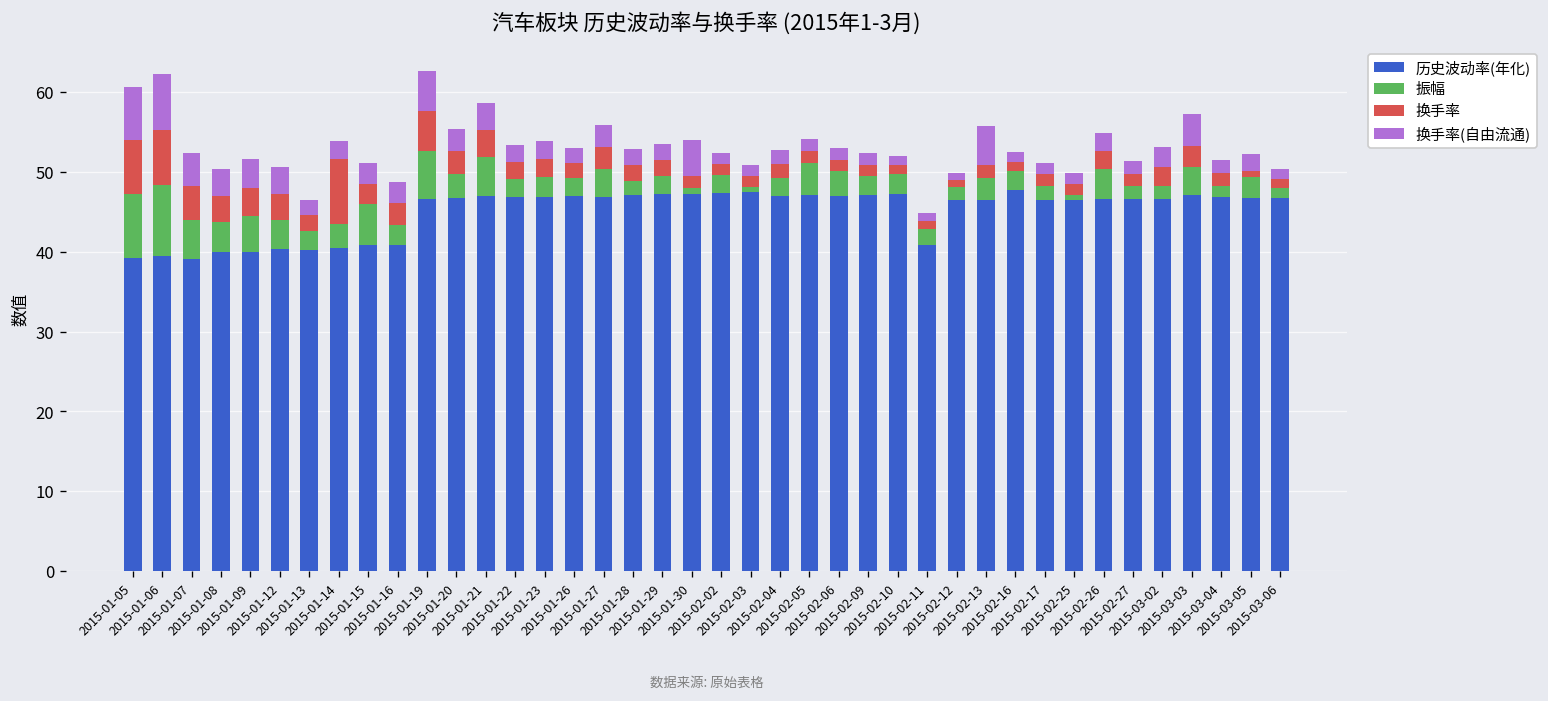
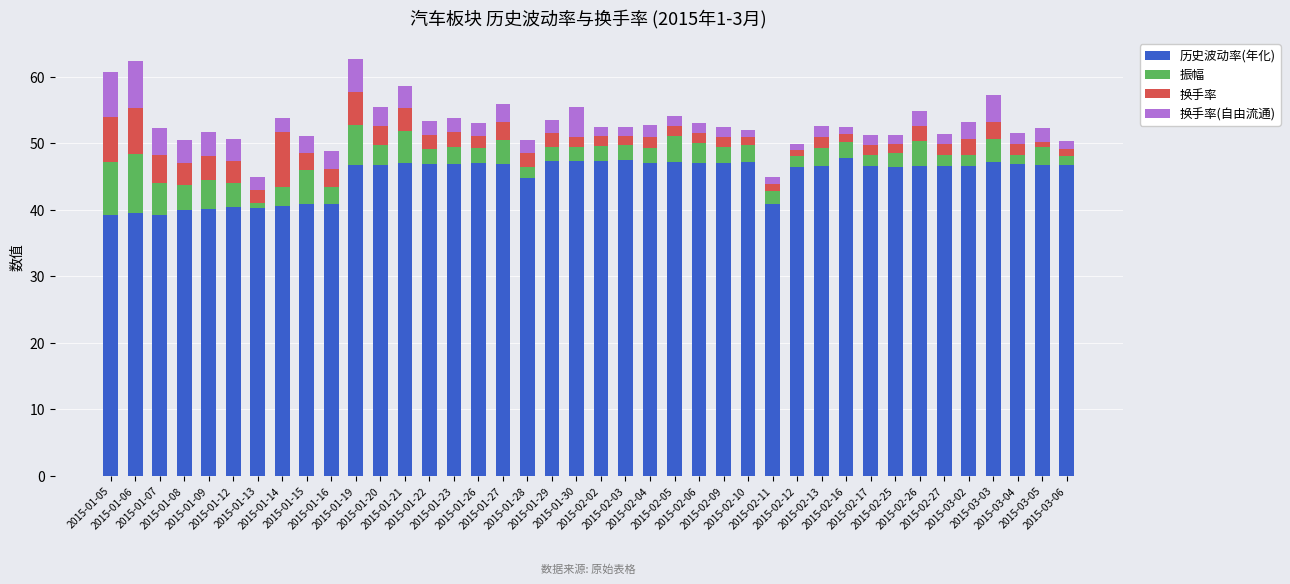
振幅, 2015-01-13: 2 -> 1
历史波动率(年化), 2015-01-28: 47 -> 45
振幅, 2015-01-30: 1 -> 2
振幅, 2015-02-03: 1 -> 2
换手率(自由流通), 2015-02-13: 5 -> 2
振幅, 2015-02-25: 1 -> 2
